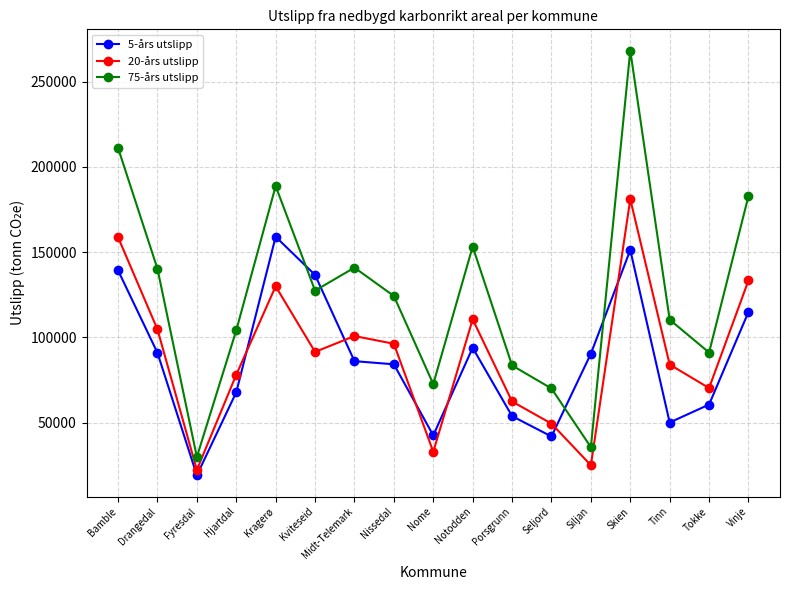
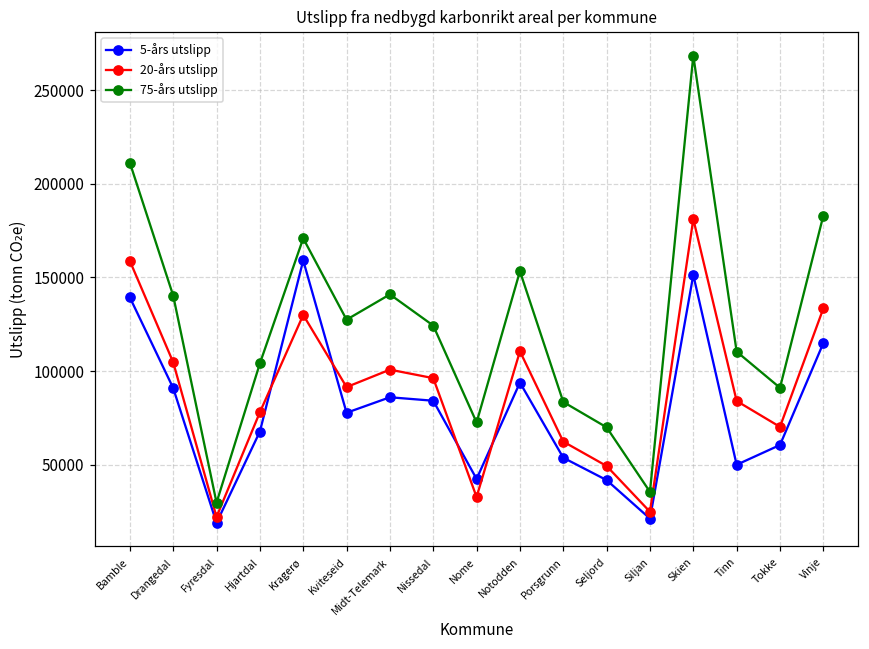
75-års utslipp, Kragerø: 189000 -> 171000
5-års utslipp, Kviteseid: 137000 -> 78000
5-års utslipp, Siljan: 90000 -> 21000
